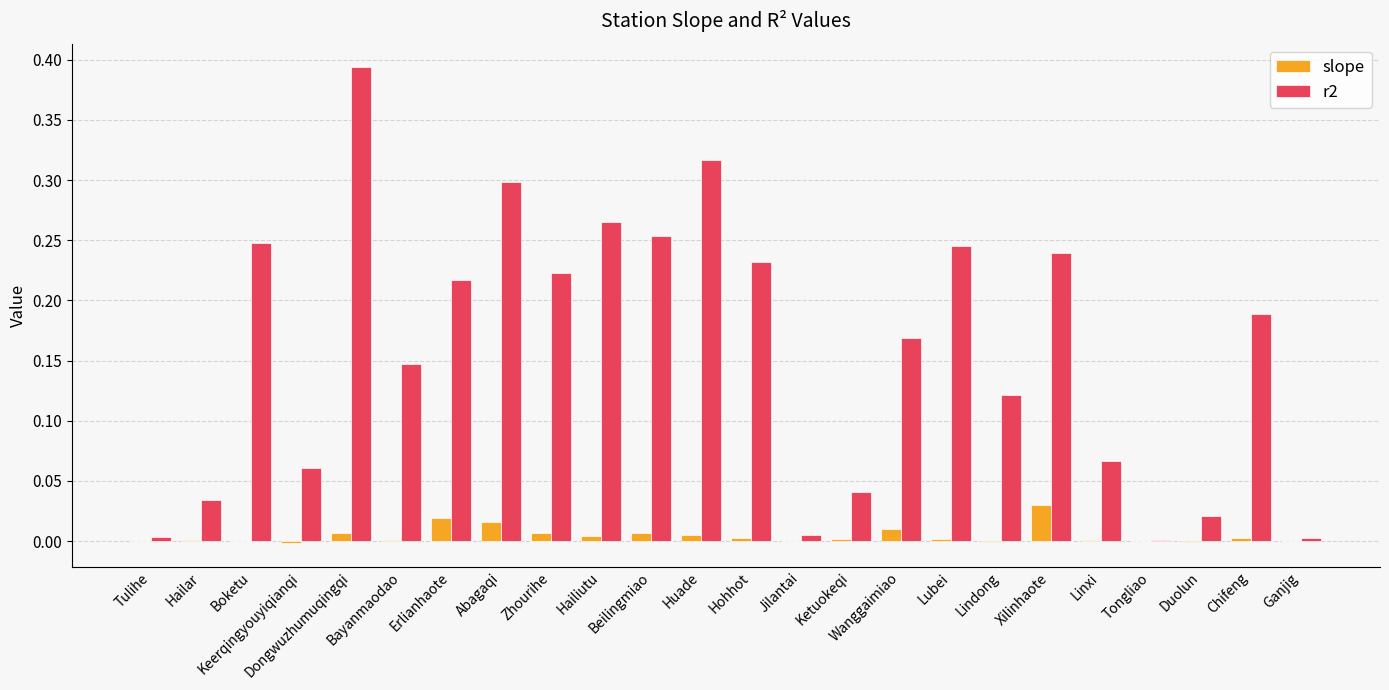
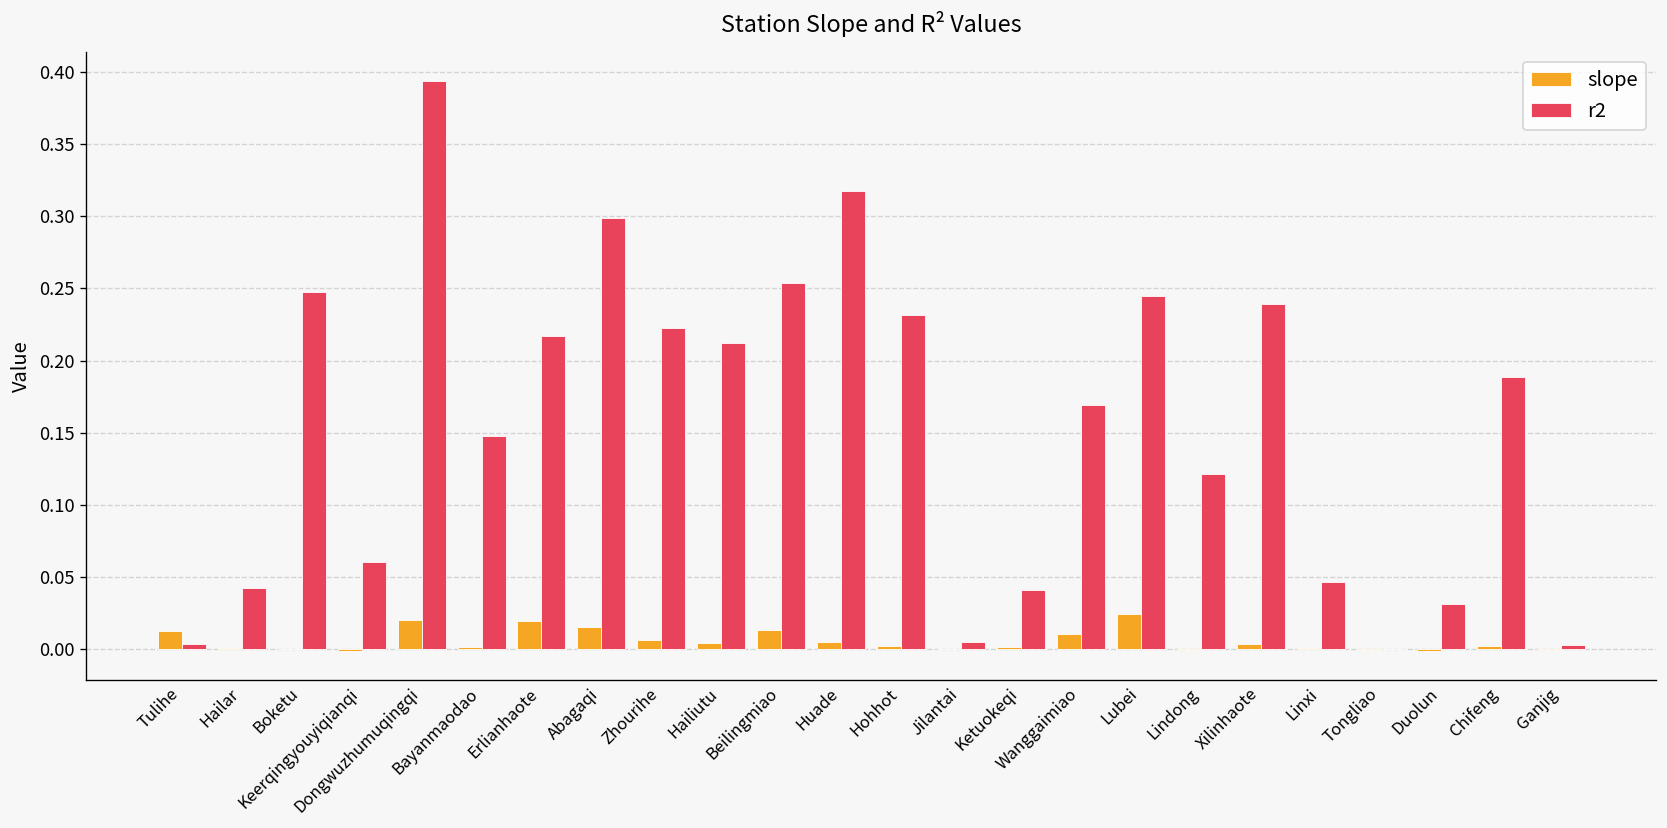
slope, Tulihe: 0.000 -> 0.013
r2, Hailar: 0.034 -> 0.042
slope, Dongwuzhumuqingqi: 0.006 -> 0.020
r2, Hailiutu: 0.265 -> 0.212
slope, Beilingmiao: 0.006 -> 0.013
slope, Lubei: 0.002 -> 0.025
slope, Xilinhaote: 0.030 -> 0.004
r2, Linxi: 0.067 -> 0.047
r2, Duolun: 0.021 -> 0.032
